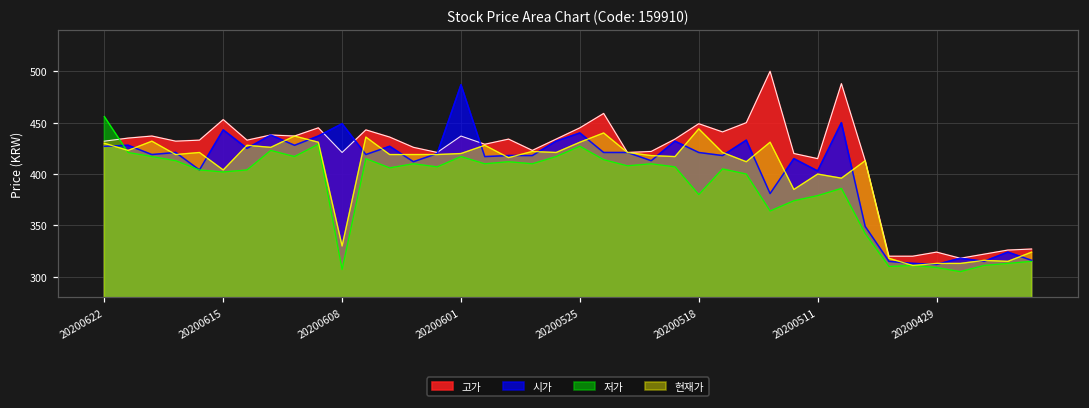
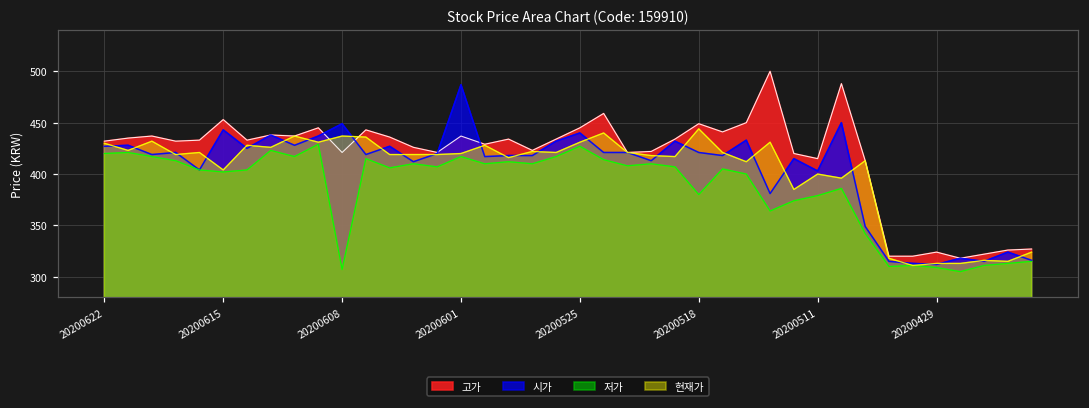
저가, 20200622: 460 -> 420
현재가, 20200608: 330 -> 440
